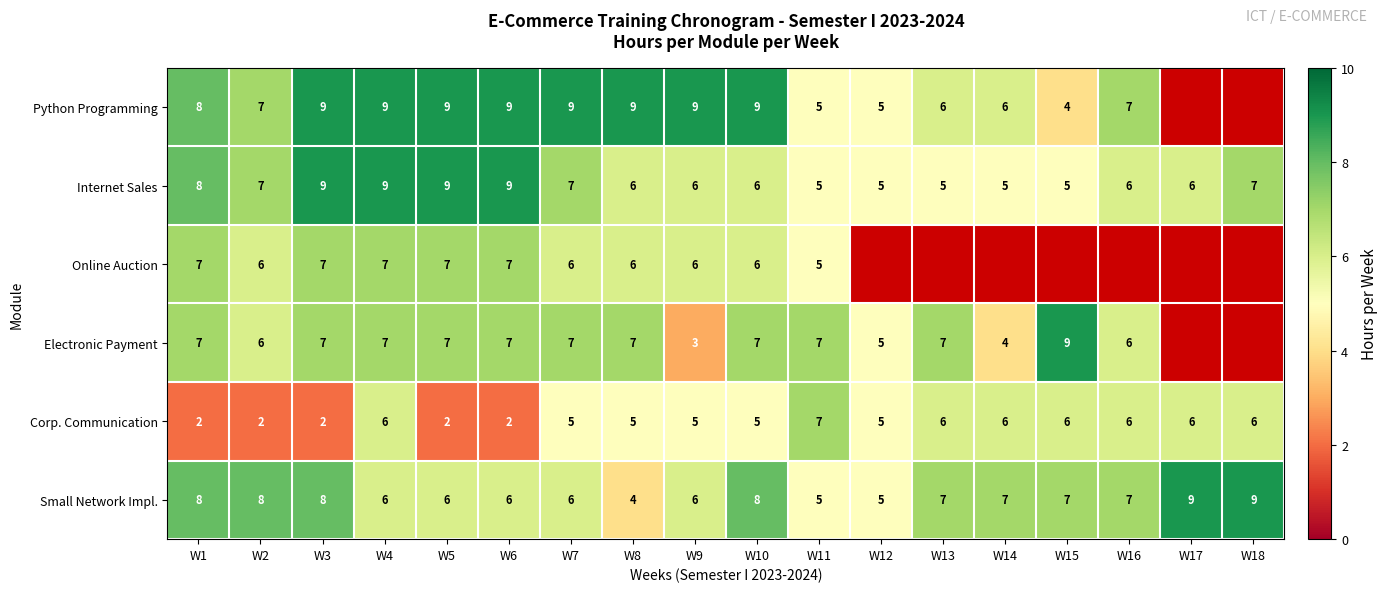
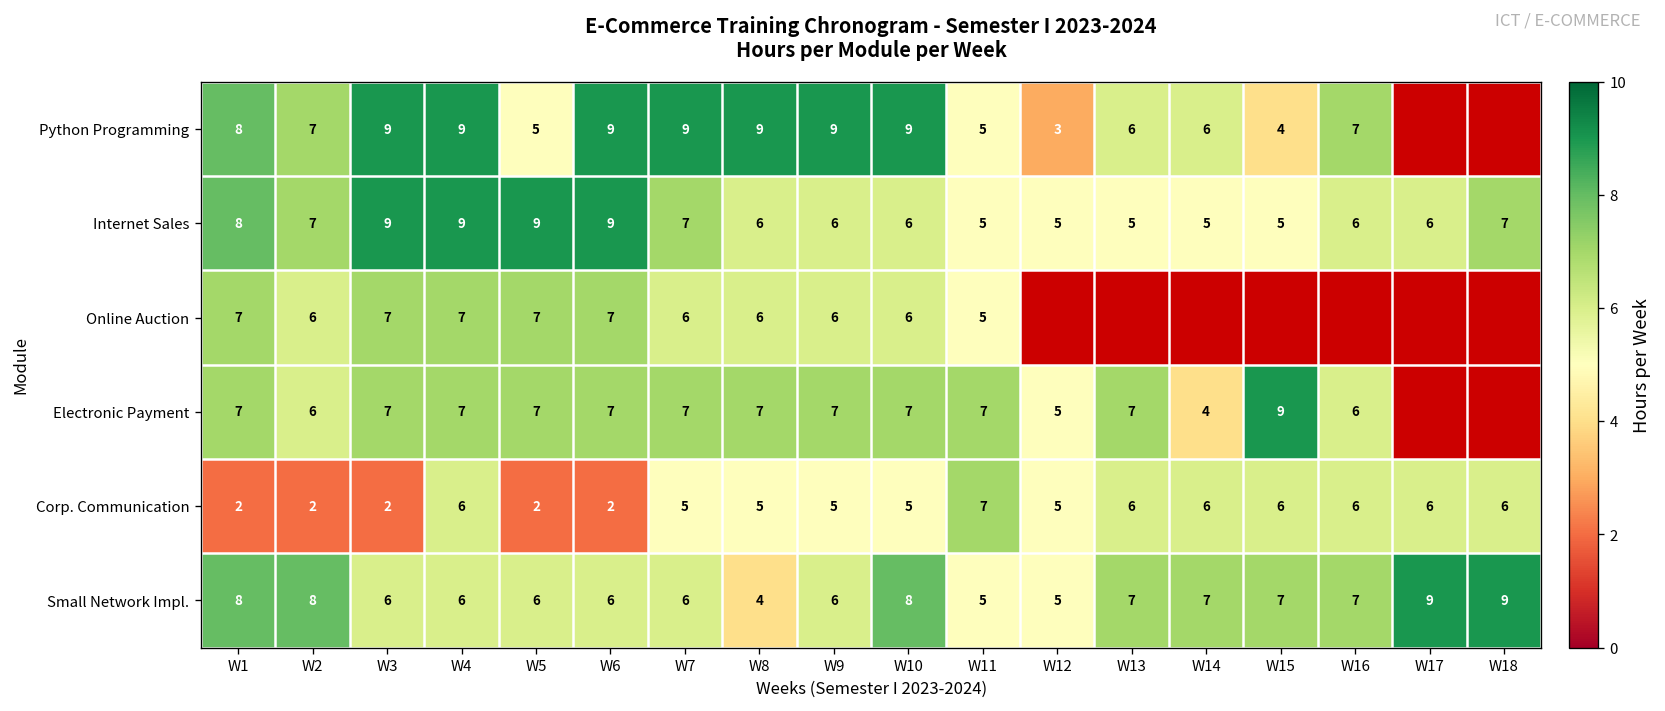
Python Programming, W5: 9 -> 5
Python Programming, W12: 5 -> 3
Electronic Payment, W9: 3 -> 7
Small Network Impl., W3: 8 -> 6
